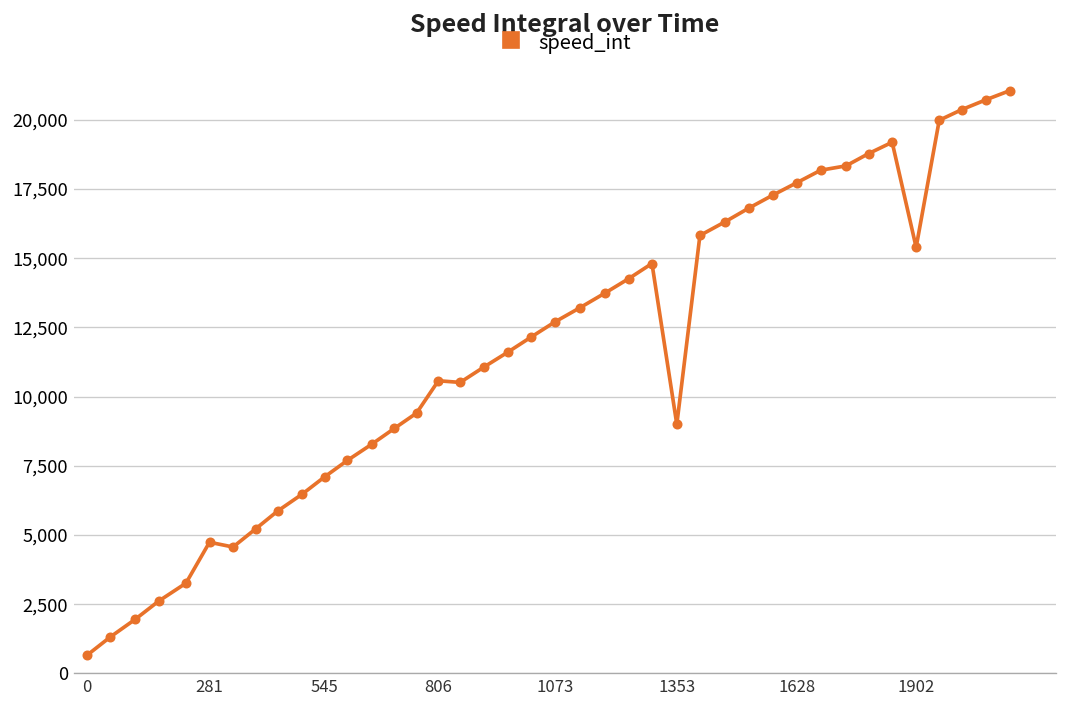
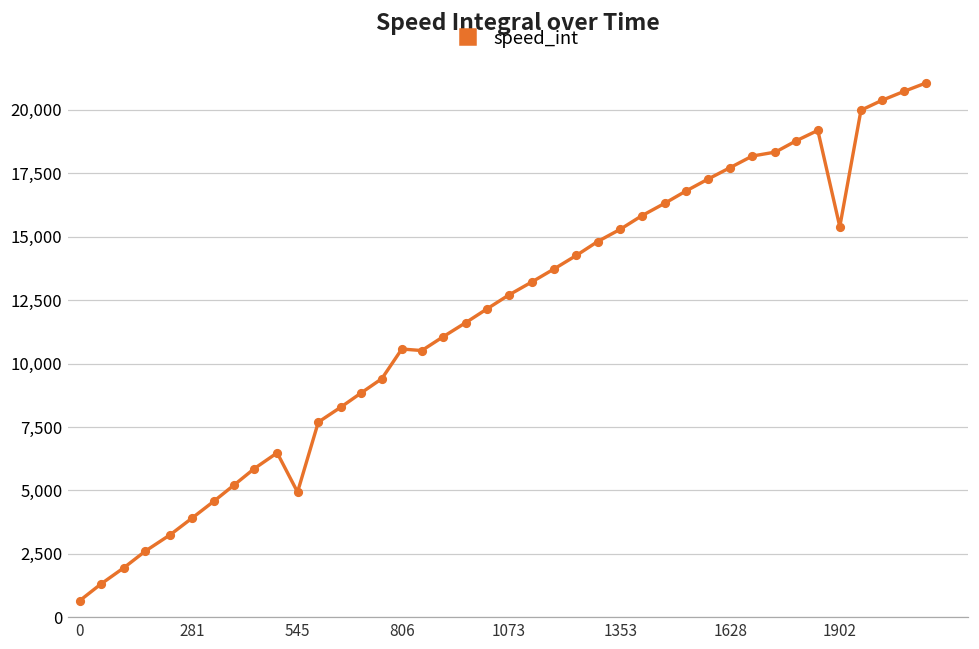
281: 4,700 -> 3,900
545: 7,100 -> 4,900
1353: 9,000 -> 15,300
